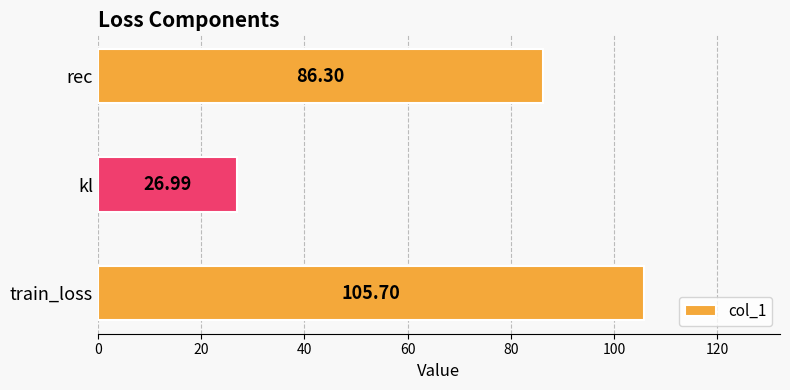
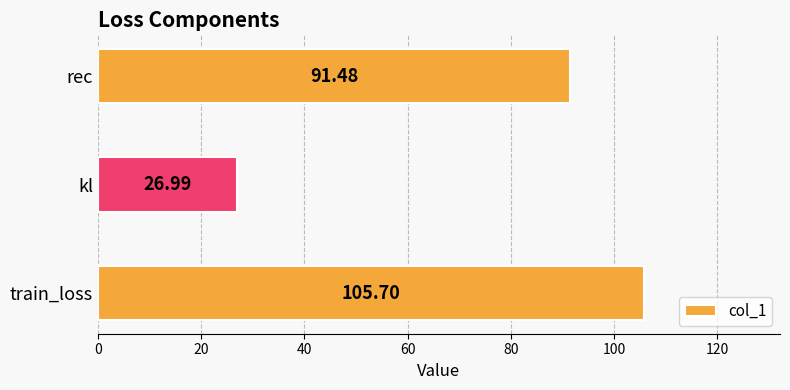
rec: 86.30 -> 91.48
